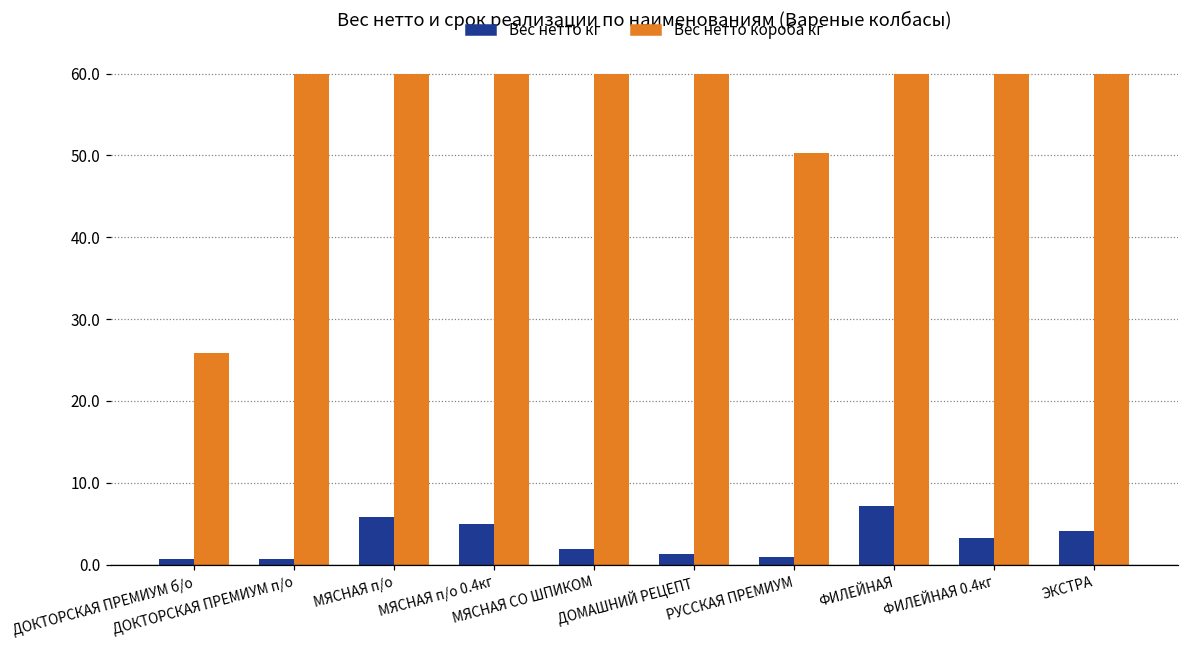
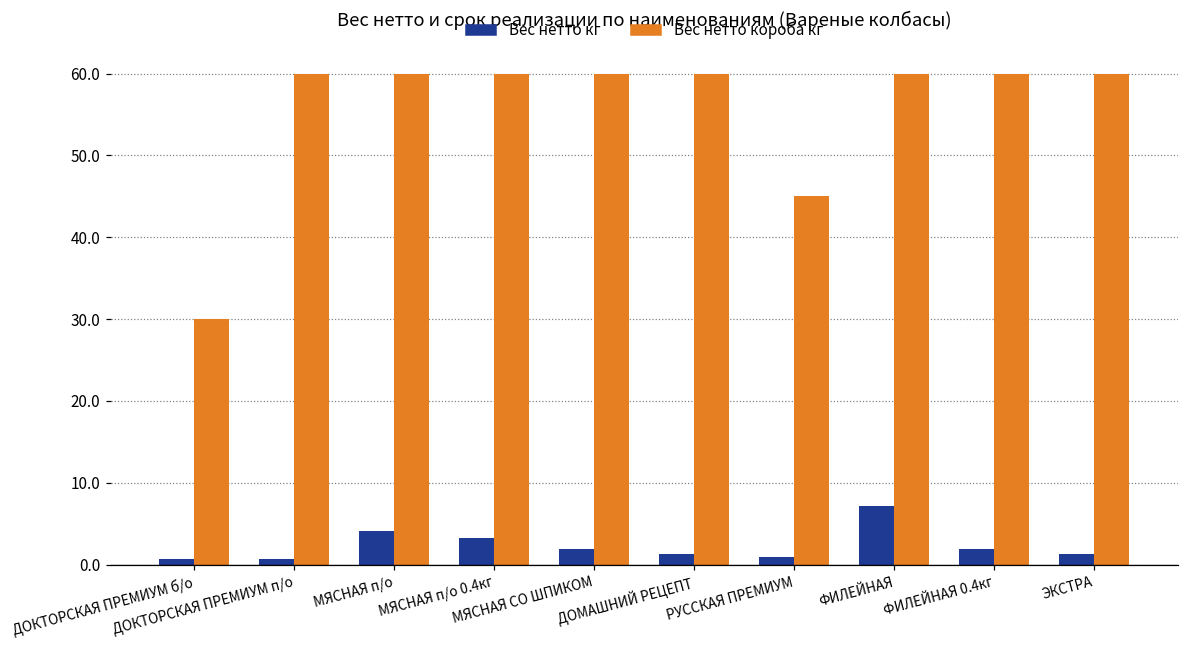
Вес нетто короба кг, ДОКТОРСКАЯ ПРЕМИУМ б/о: 26 -> 30
Вес нетто кг, МЯСНАЯ п/о: 6 -> 4
Вес нетто кг, МЯСНАЯ п/о 0.4кг: 5 -> 3
Вес нетто короба кг, РУССКАЯ ПРЕМИУМ: 50 -> 45
Вес нетто кг, ФИЛЕЙНАЯ 0.4кг: 3 -> 2
Вес нетто кг, ЭКСТРА: 4 -> 1
